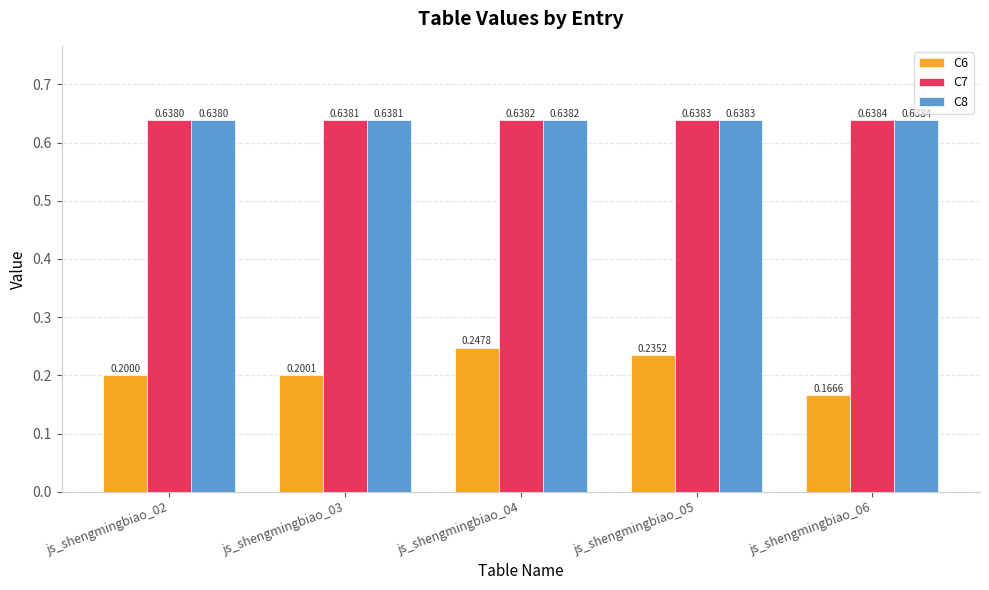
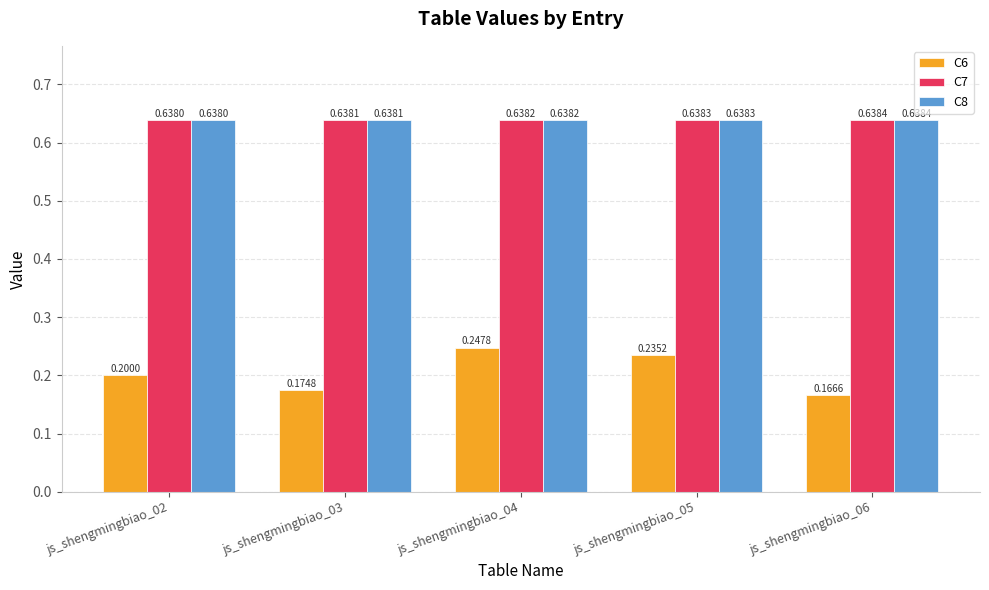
C6, js_shengmingbiao_03: 0.2001 -> 0.1748
